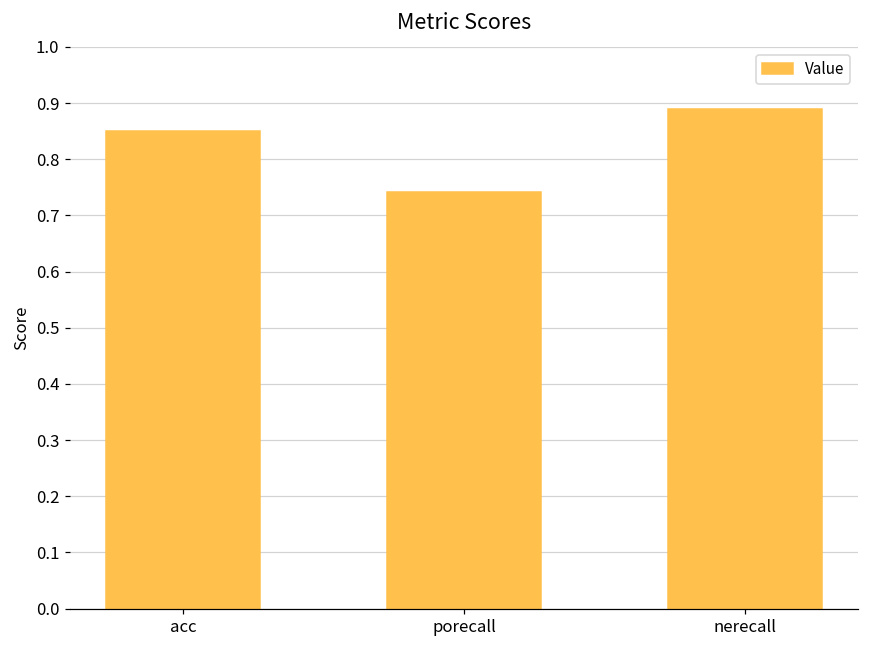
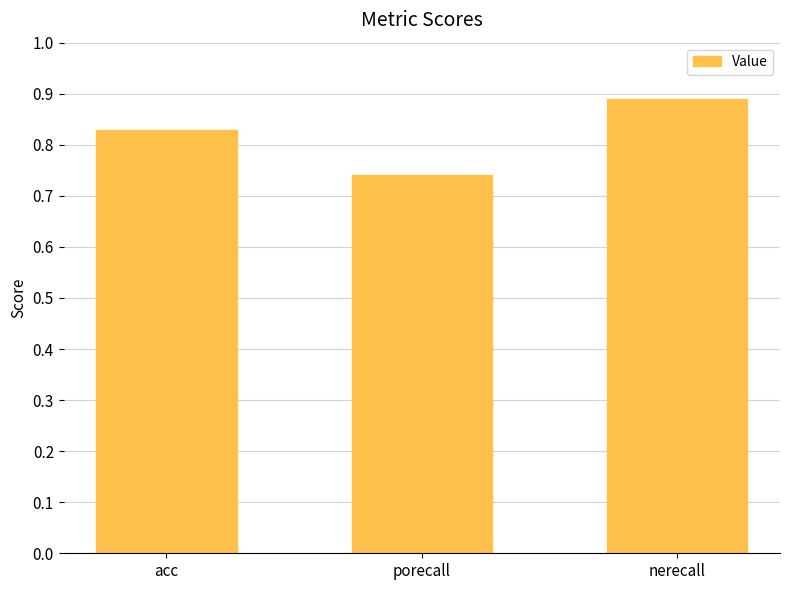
acc: 0.85 -> 0.83
